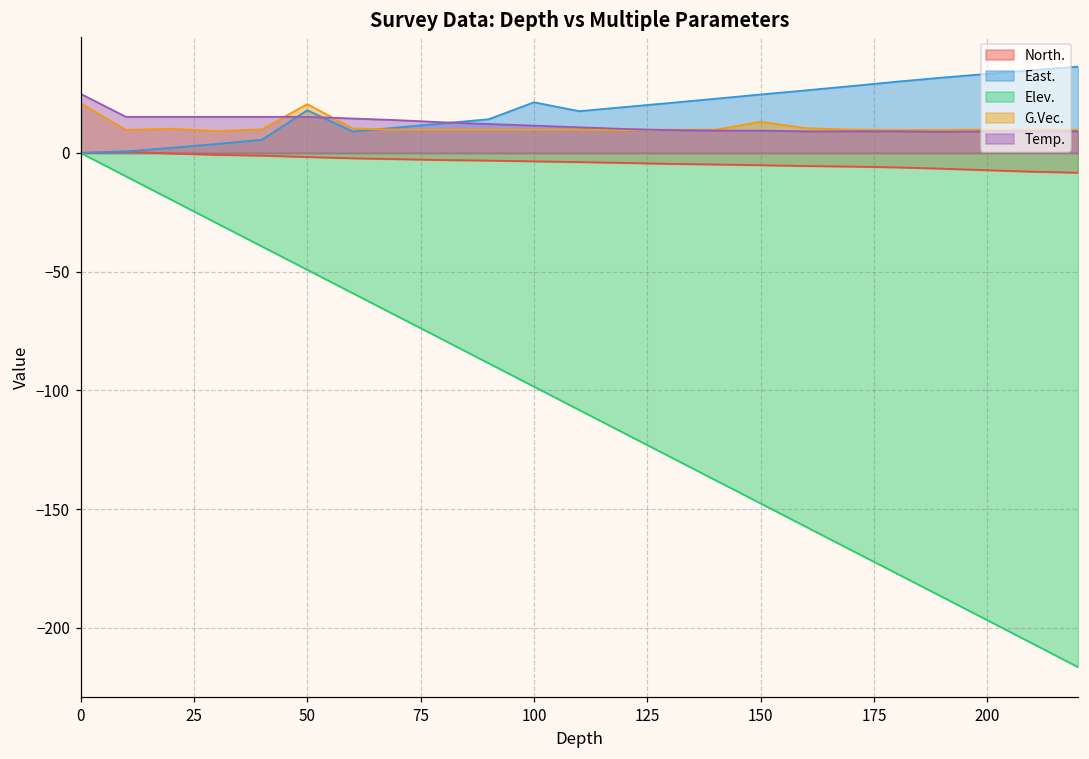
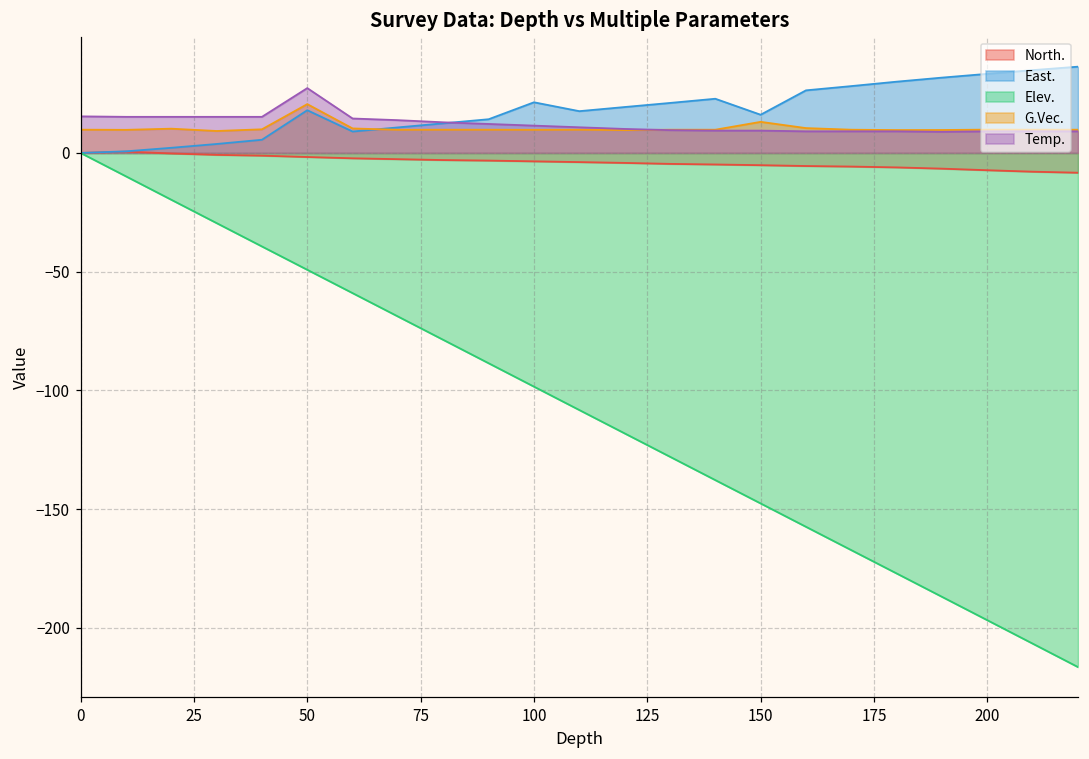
G.Vec., 0: 21 -> 10
Temp., 0: 25 -> 15
Temp., 50: 15 -> 27
East., 150: 25 -> 16
